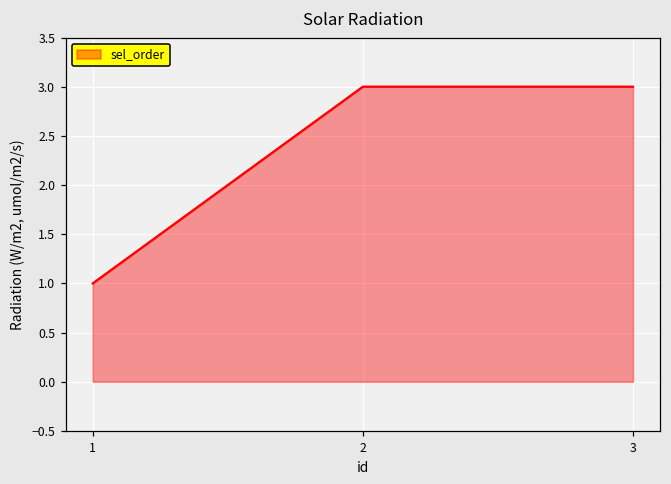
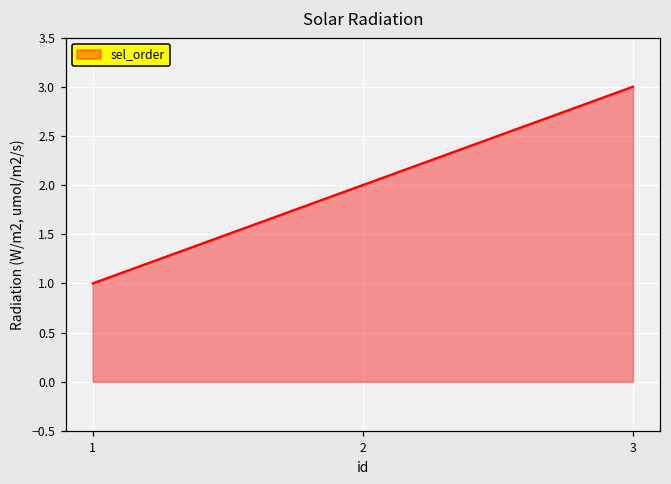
2: 3 -> 2
